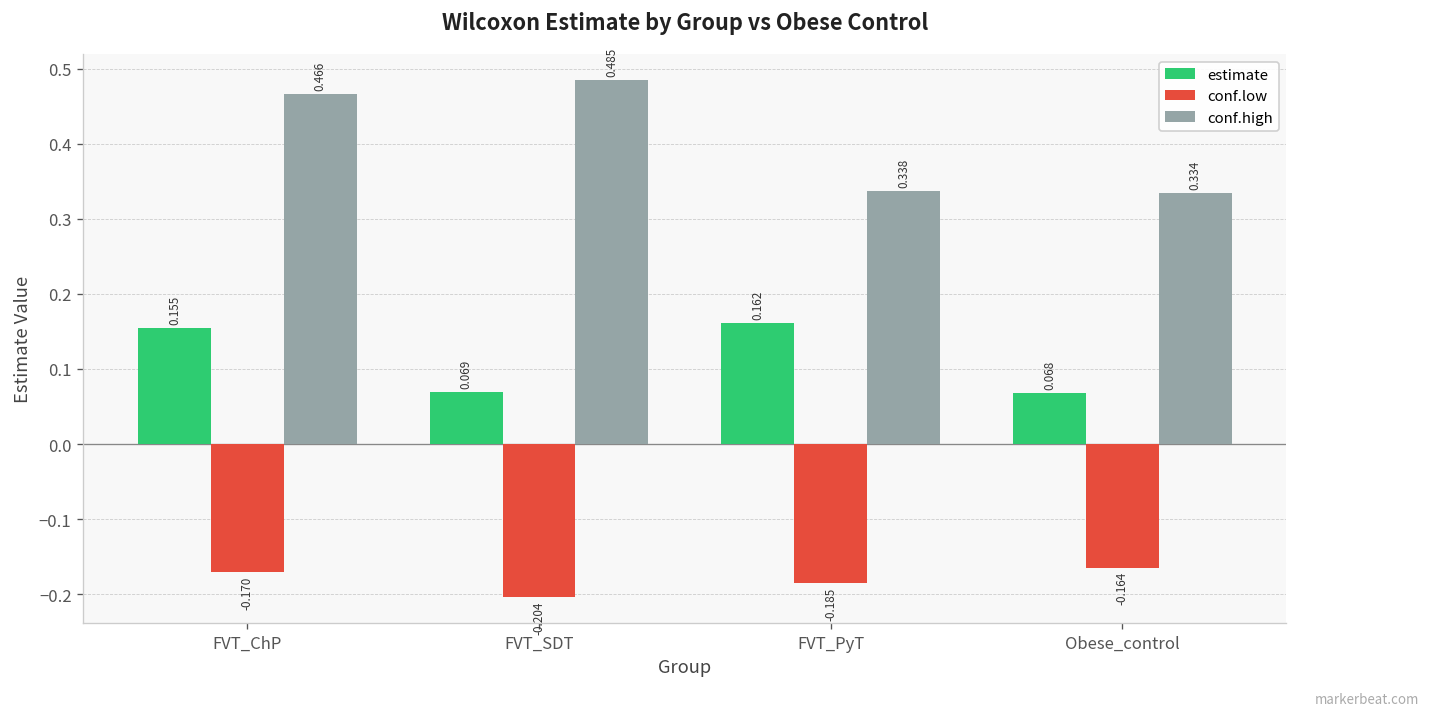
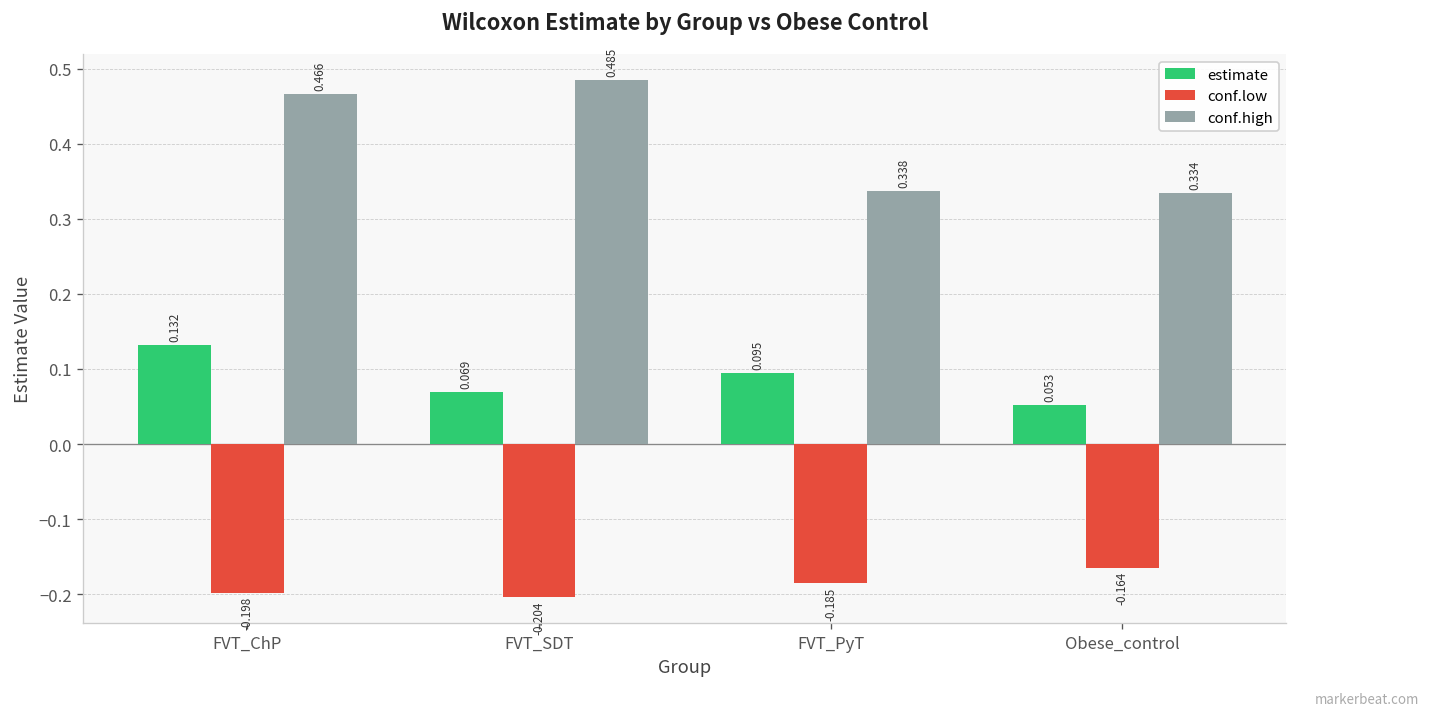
estimate, FVT_ChP: 0.155 -> 0.132
conf.low, FVT_ChP: -0.170 -> -0.198
estimate, FVT_PyT: 0.162 -> 0.095
estimate, Obese_control: 0.068 -> 0.053
